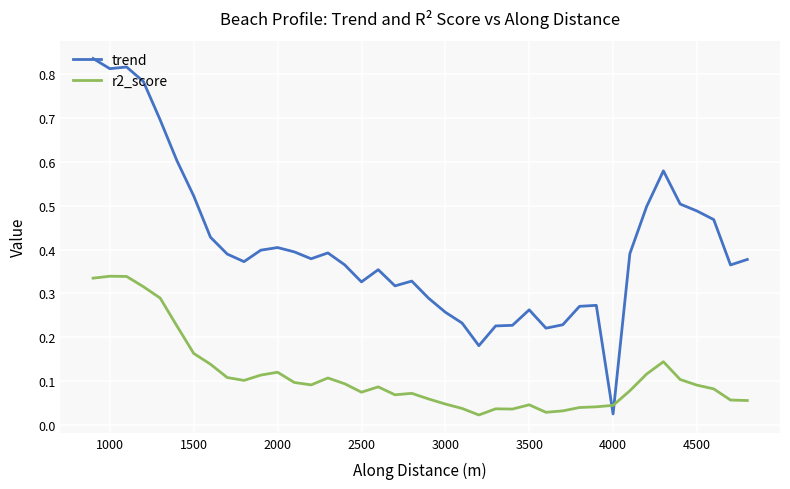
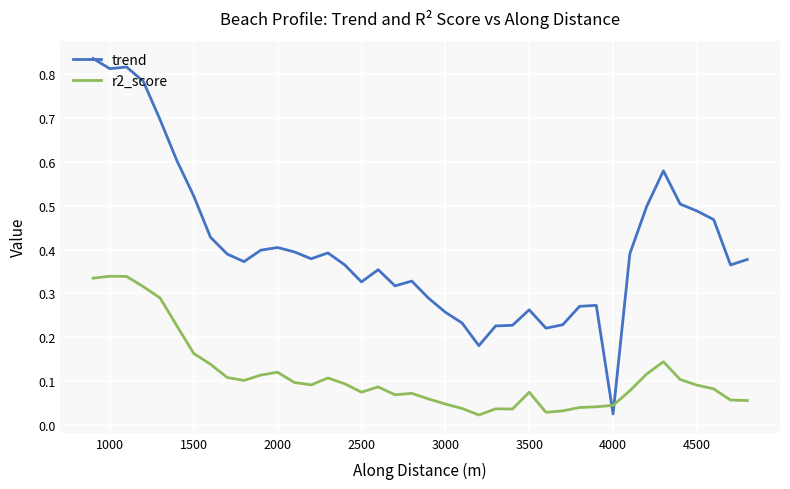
r2_score, 3500: 0.05 -> 0.08
